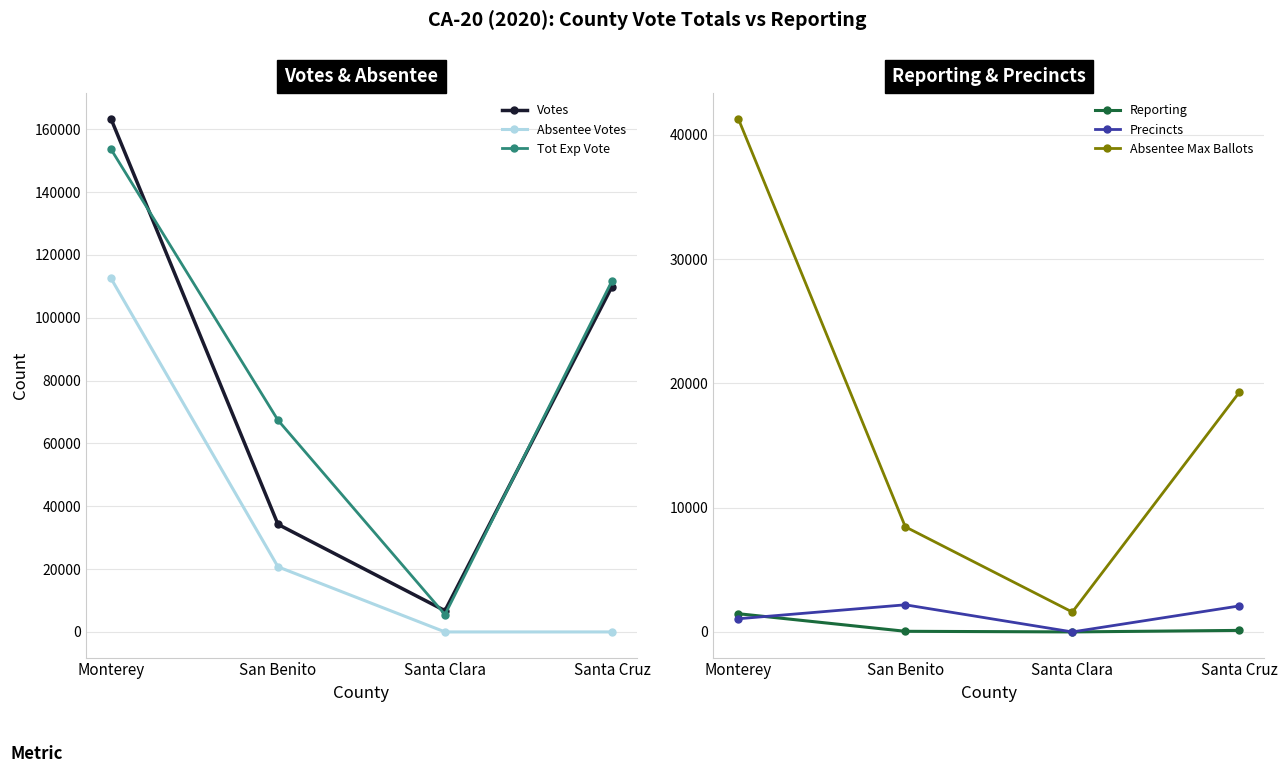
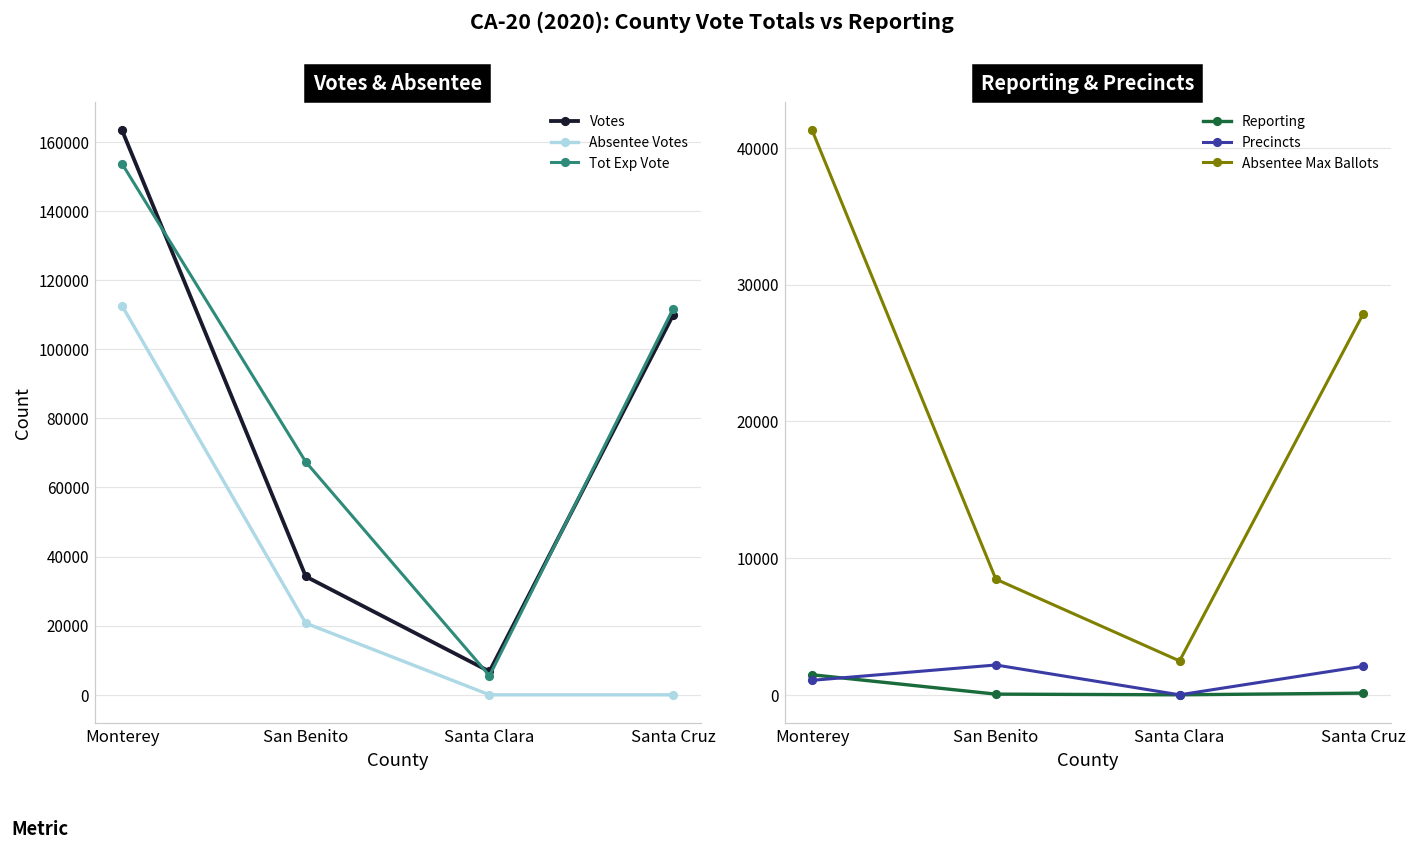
Reporting & Precincts, Absentee Max Ballots, Santa Clara: 1600 -> 2500
Reporting & Precincts, Absentee Max Ballots, Santa Cruz: 19300 -> 27900
